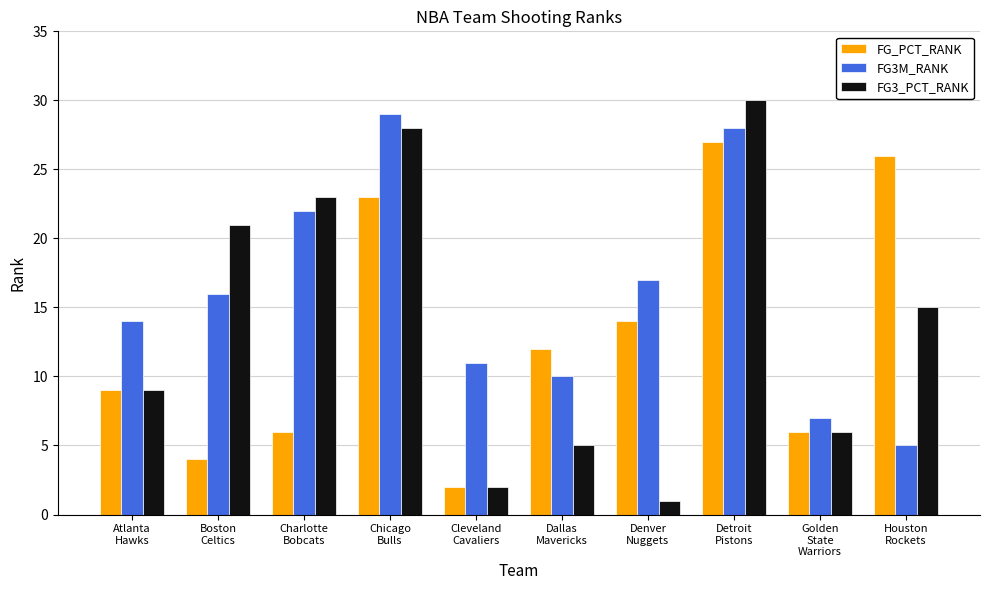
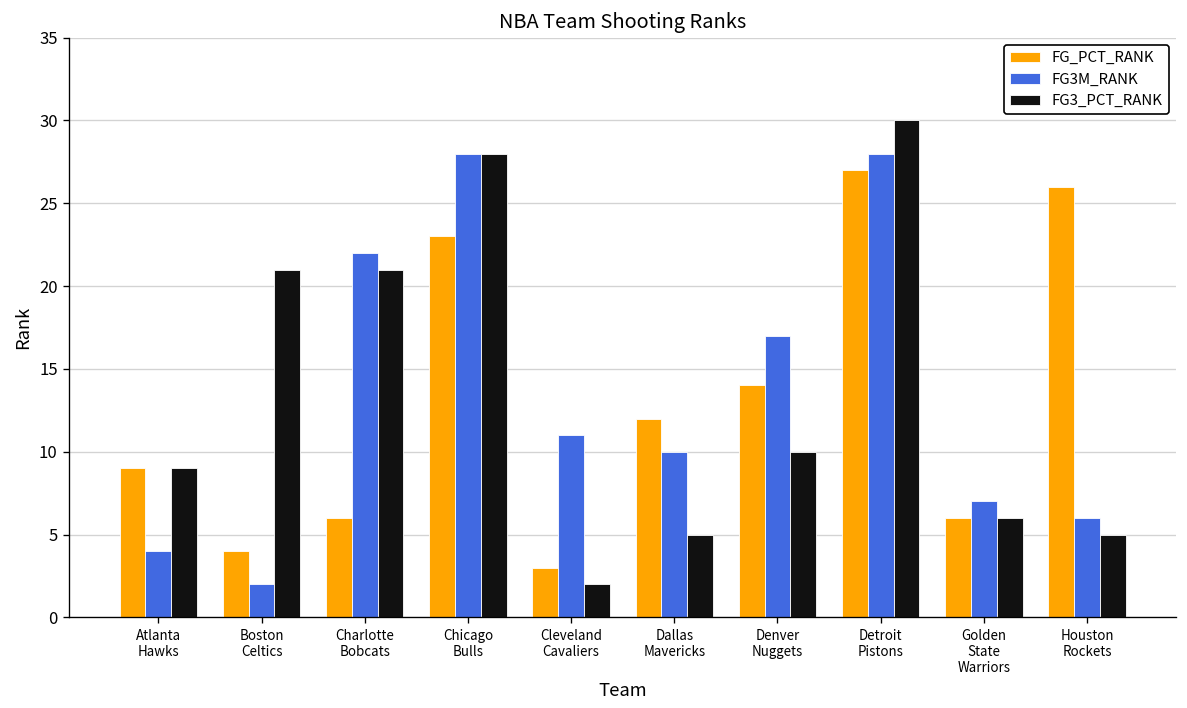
FG3M_RANK, Atlanta Hawks: 14 -> 4
FG3M_RANK, Boston Celtics: 16 -> 2
FG3_PCT_RANK, Charlotte Bobcats: 23 -> 21
FG3M_RANK, Chicago Bulls: 29 -> 28
FG_PCT_RANK, Cleveland Cavaliers: 2 -> 3
FG3_PCT_RANK, Denver Nuggets: 1 -> 10
FG3M_RANK, Houston Rockets: 5 -> 6
FG3_PCT_RANK, Houston Rockets: 15 -> 5
